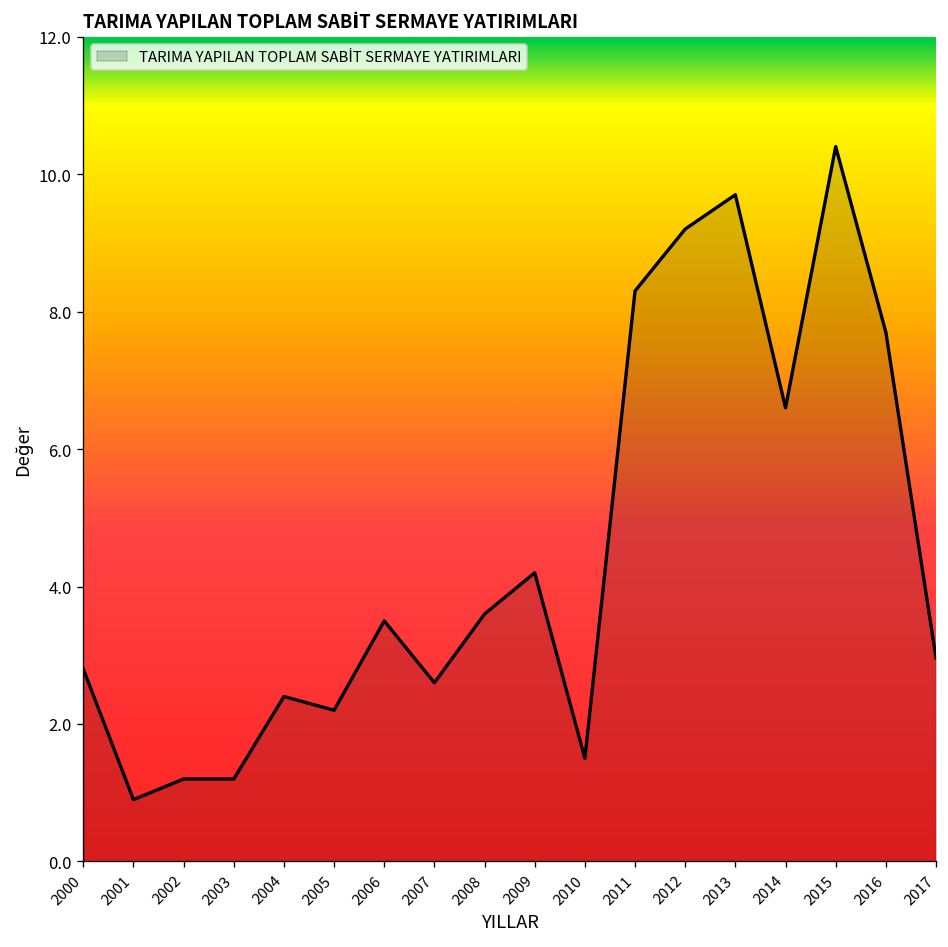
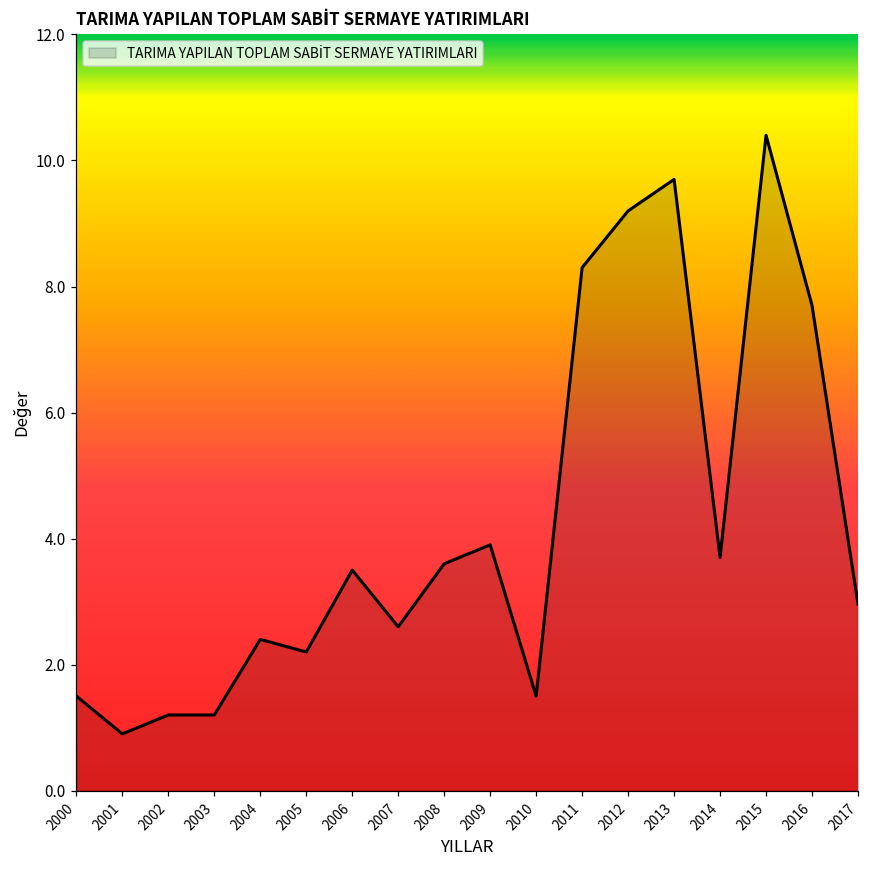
2000: 2.8 -> 1.5
2009: 4.2 -> 3.9
2014: 6.6 -> 3.7
